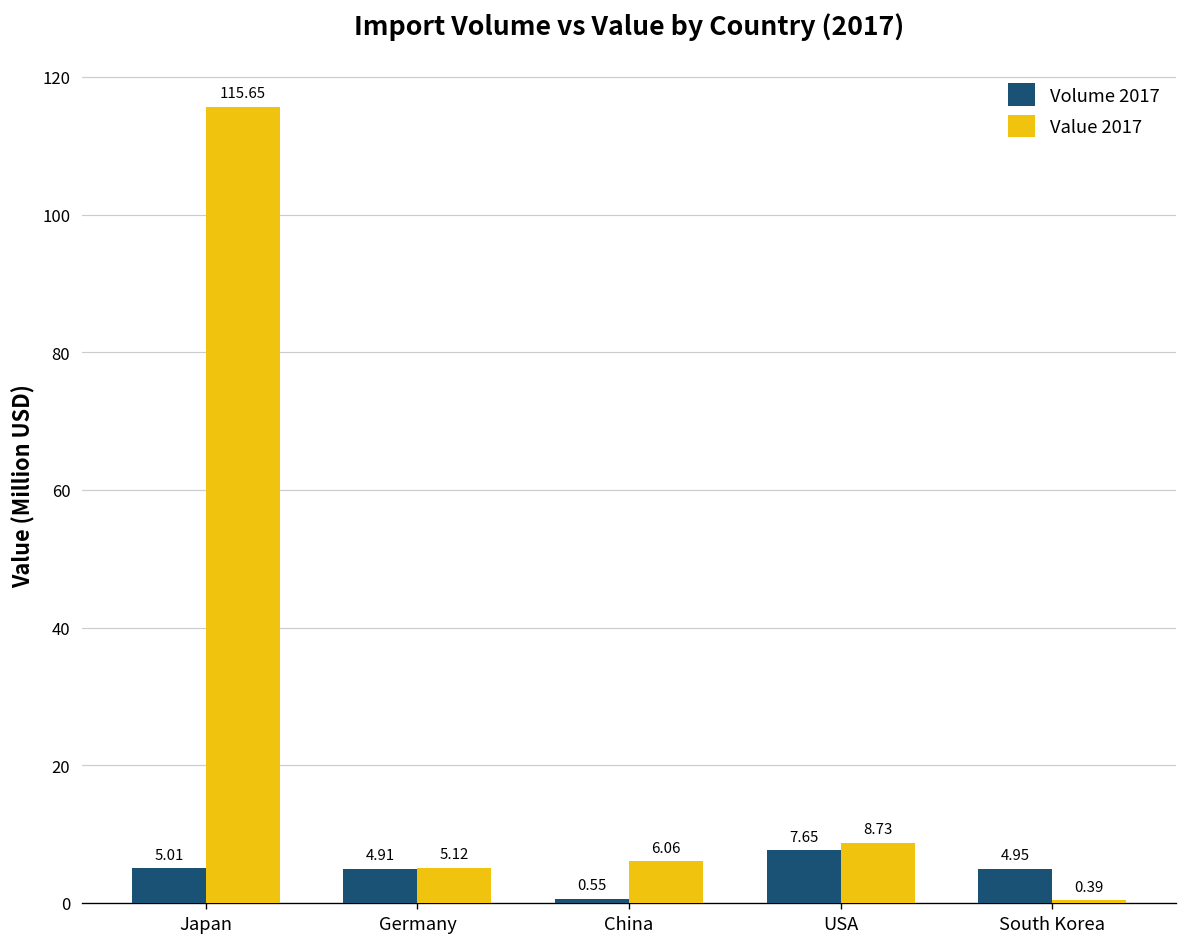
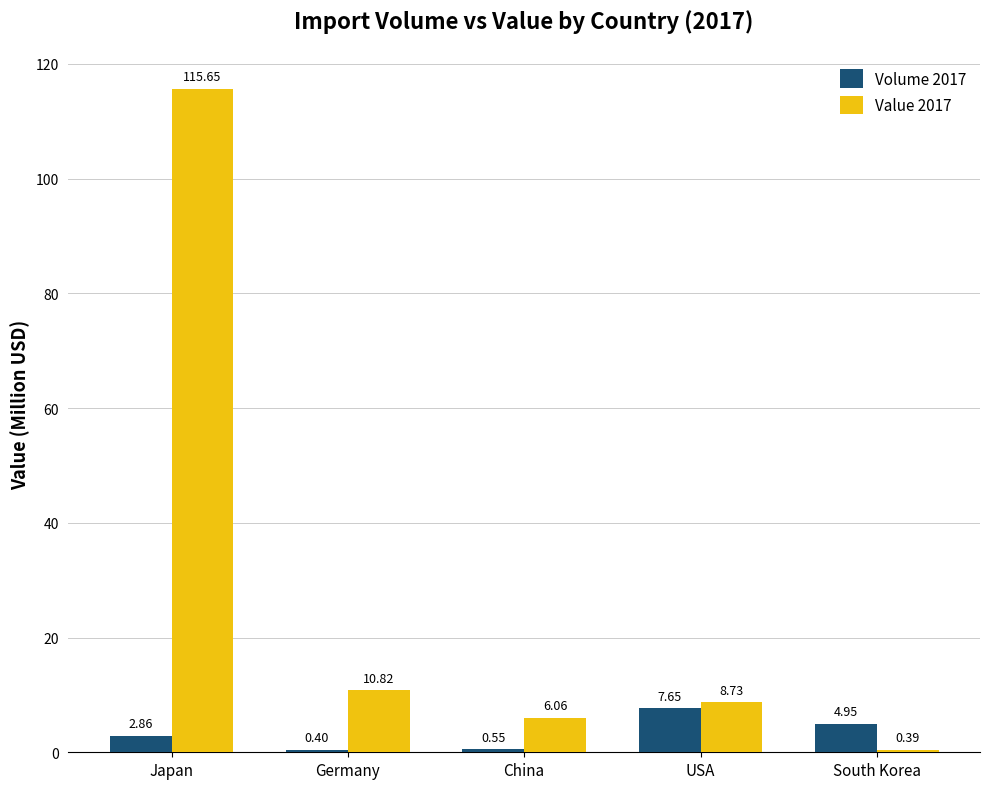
Volume 2017, Japan: 5.01 -> 2.86
Volume 2017, Germany: 4.91 -> 0.40
Value 2017, Germany: 5.12 -> 10.82
